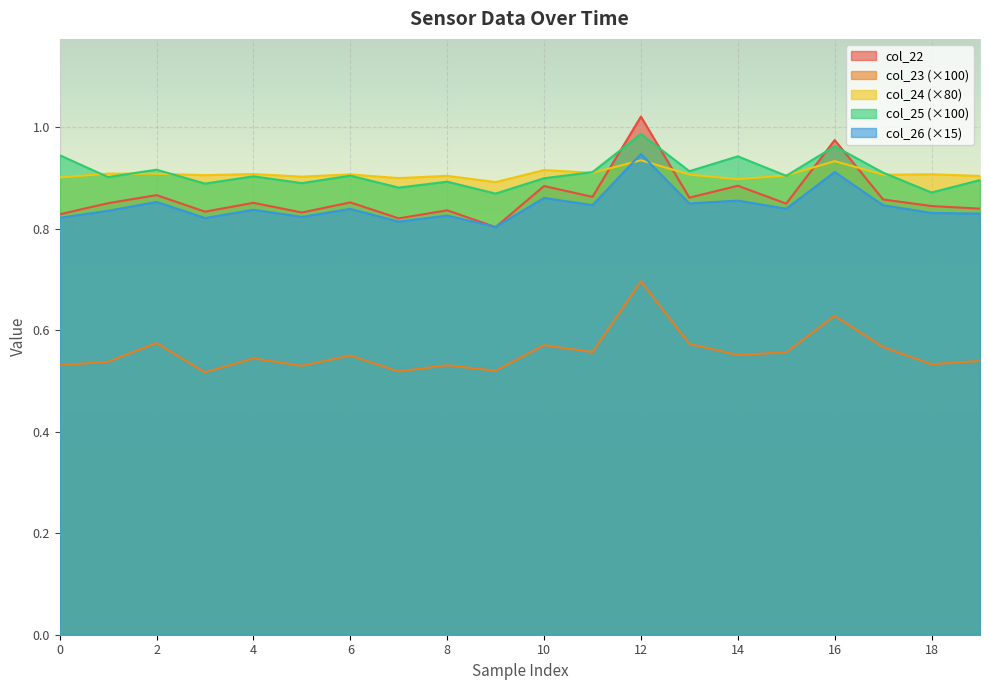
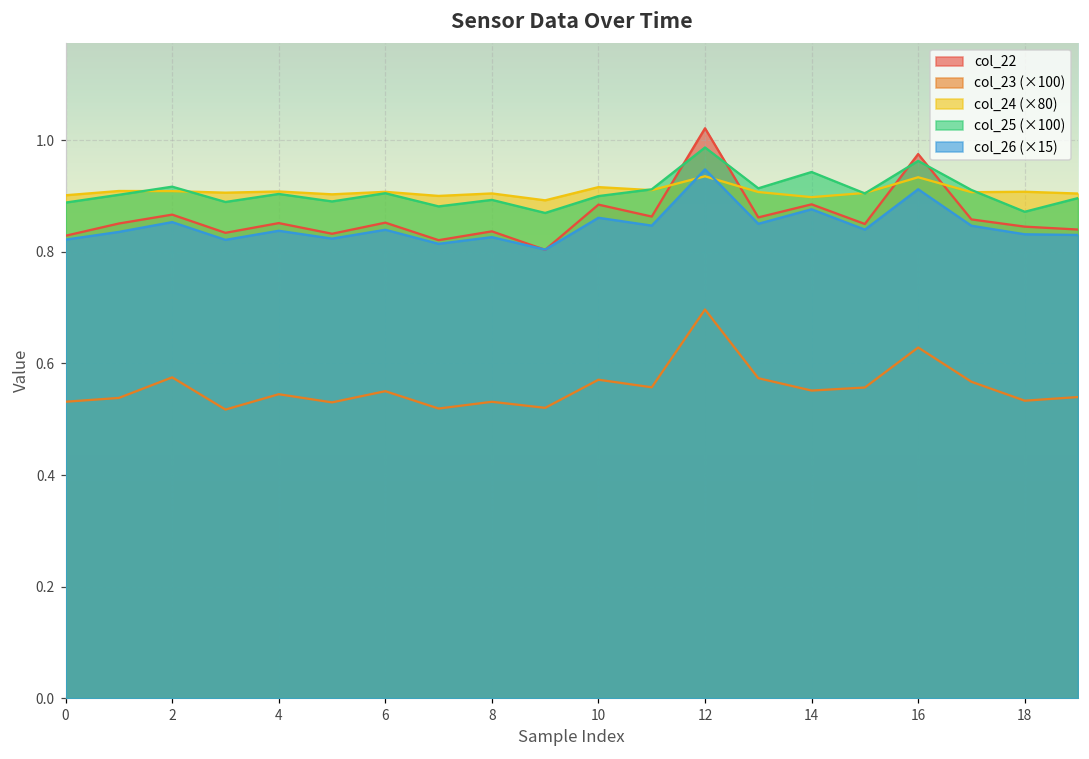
col_25 (×100), 0: 0.95 -> 0.89
col_26 (×15), 14: 0.86 -> 0.88
